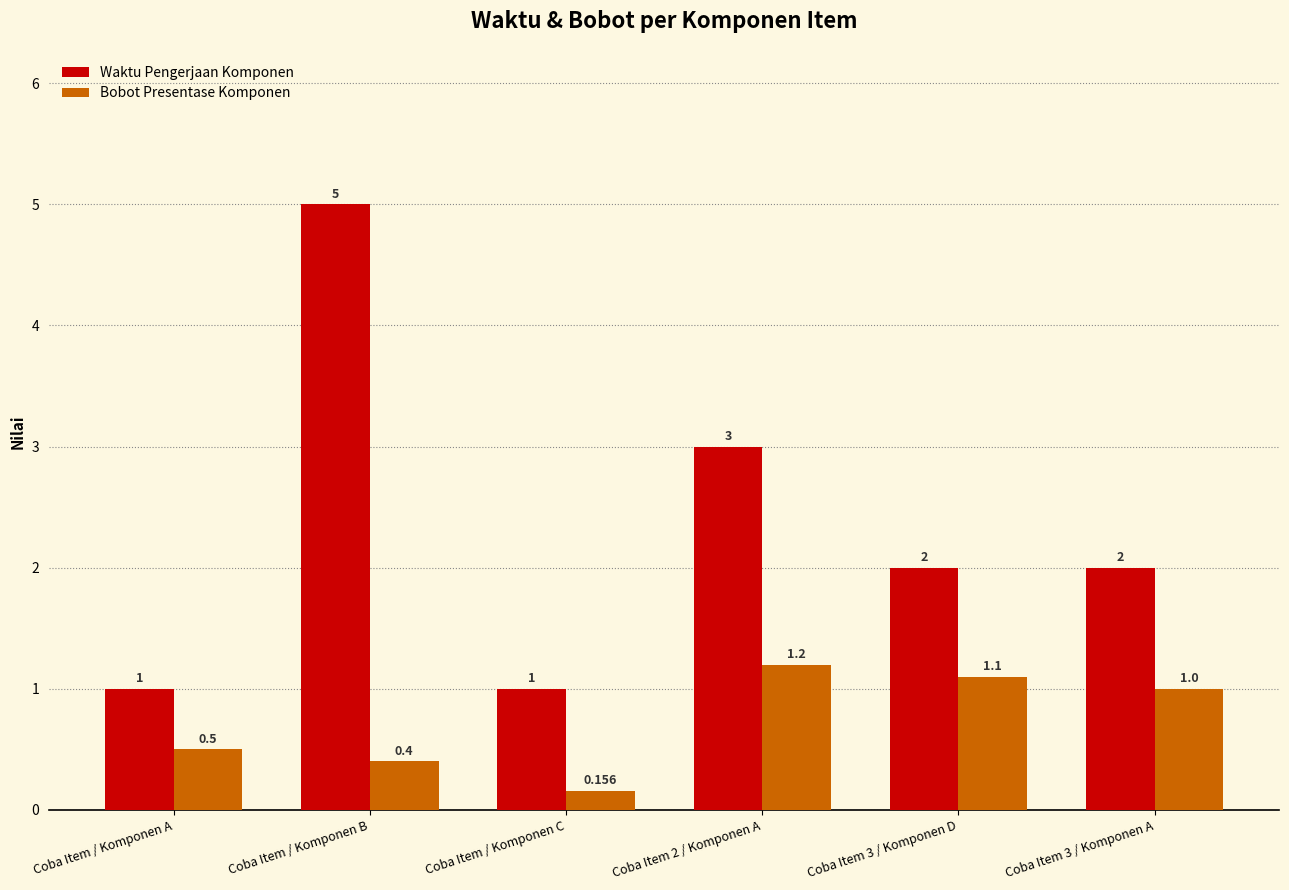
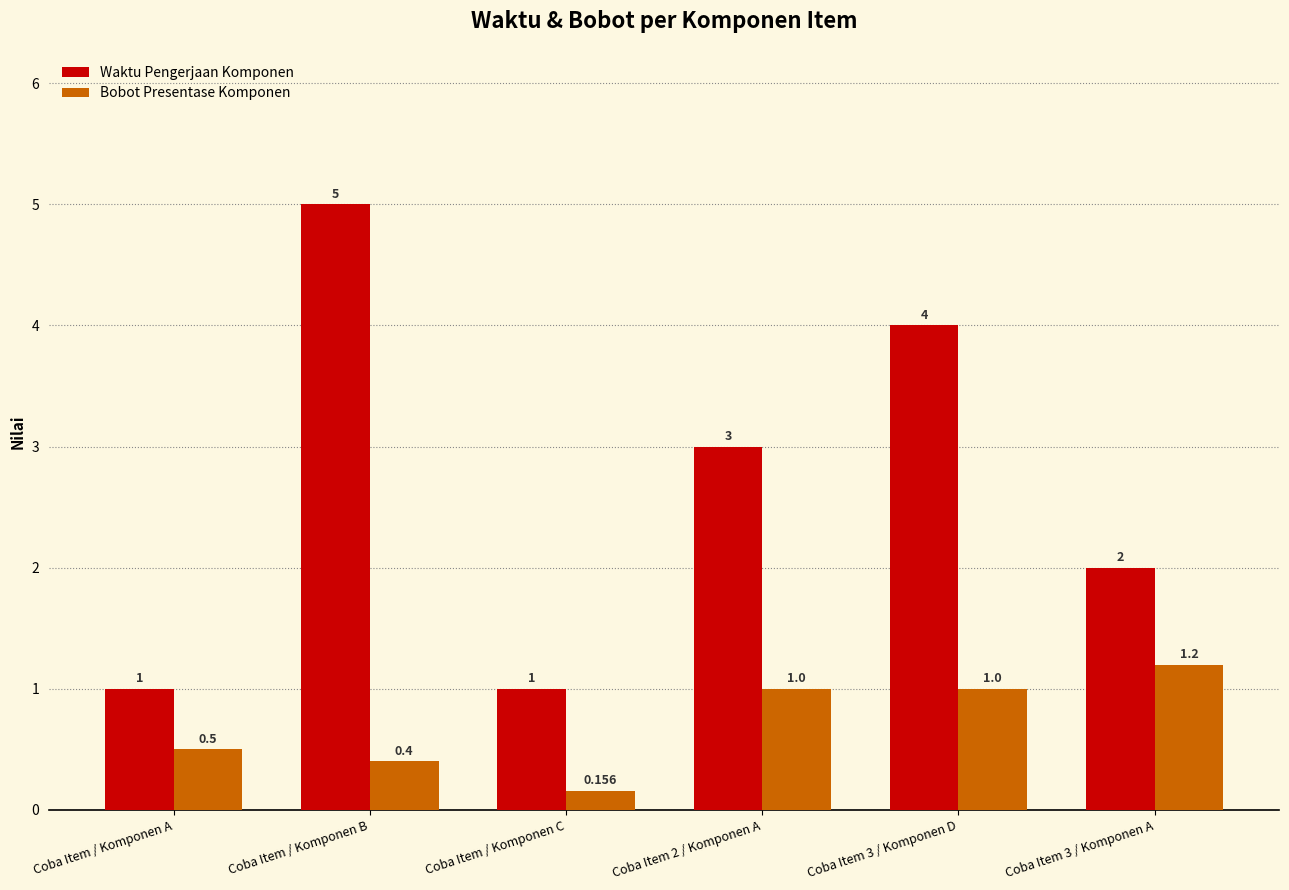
Bobot Presentase Komponen, Coba Item 2 / Komponen A: 1.2 -> 1.0
Waktu Pengerjaan Komponen, Coba Item 3 / Komponen D: 2 -> 4
Bobot Presentase Komponen, Coba Item 3 / Komponen D: 1.1 -> 1.0
Bobot Presentase Komponen, Coba Item 3 / Komponen A: 1.0 -> 1.2
